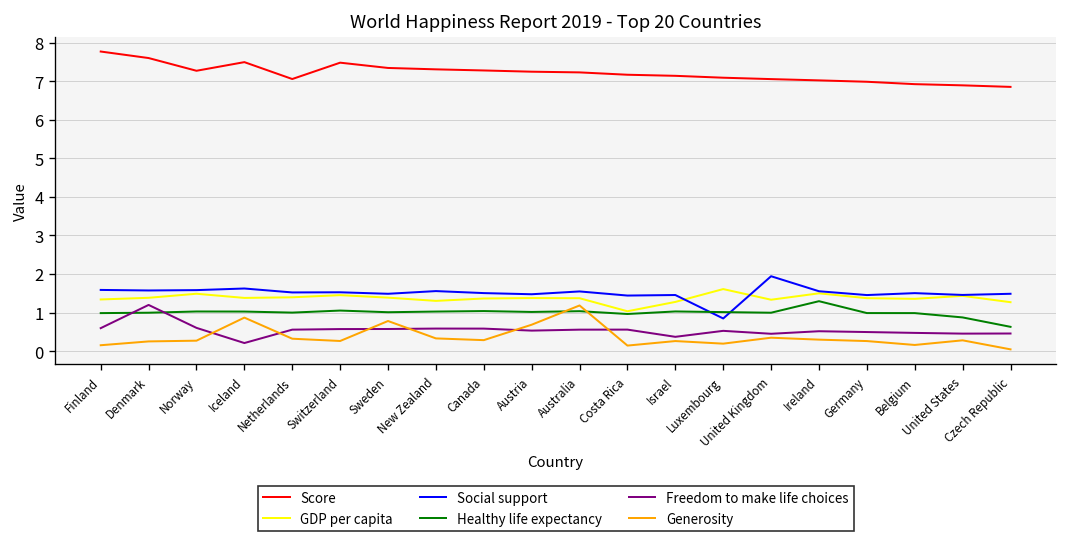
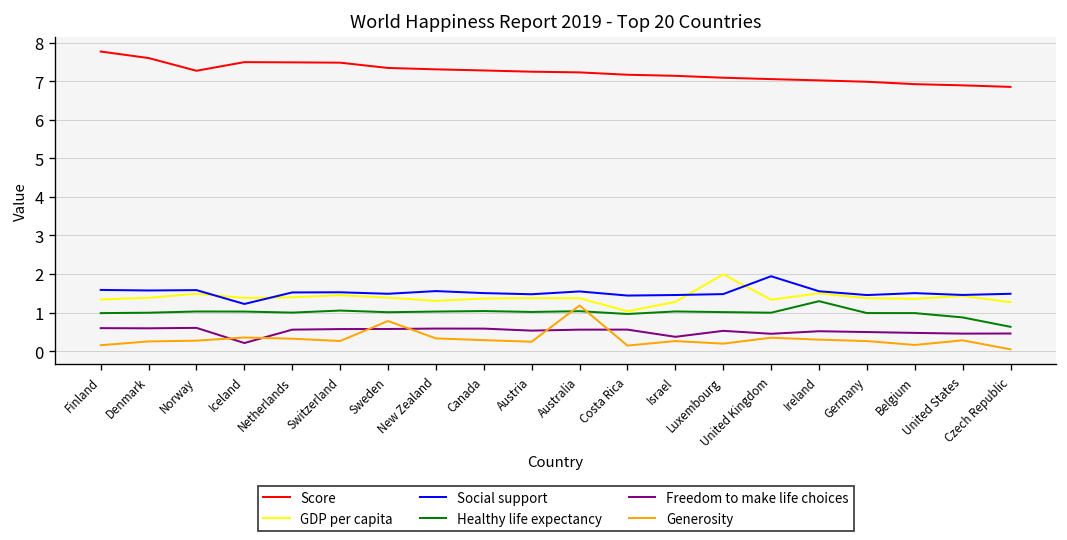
Freedom to make life choices, Denmark: 1.2 -> 0.6
Social support, Iceland: 1.6 -> 1.2
Generosity, Iceland: 0.9 -> 0.4
Score, Netherlands: 7.1 -> 7.5
Generosity, Austria: 0.7 -> 0.2
GDP per capita, Luxembourg: 1.6 -> 2.0
Social support, Luxembourg: 0.8 -> 1.5
